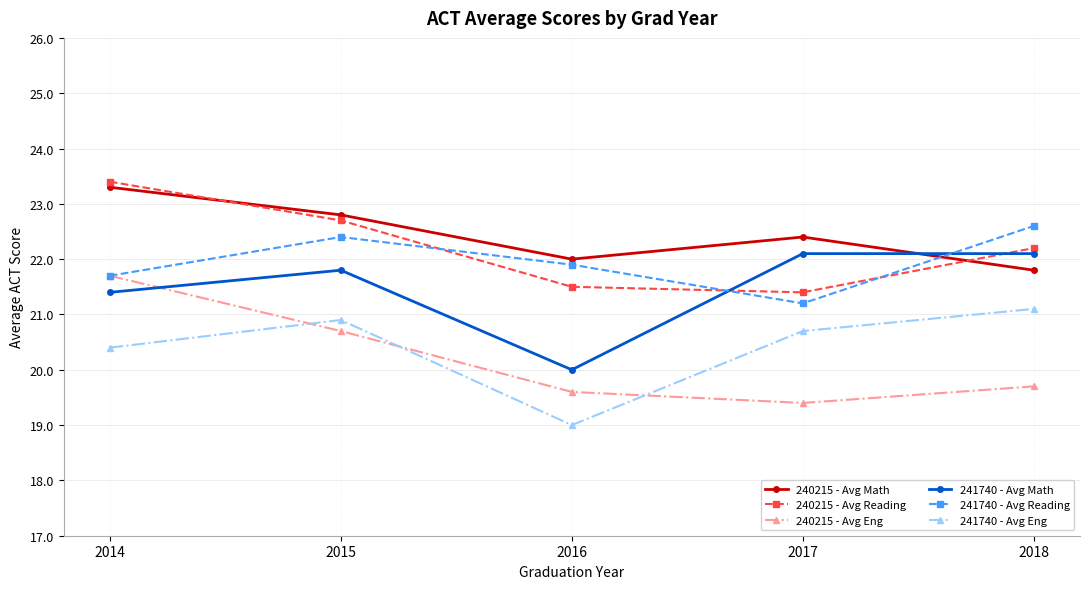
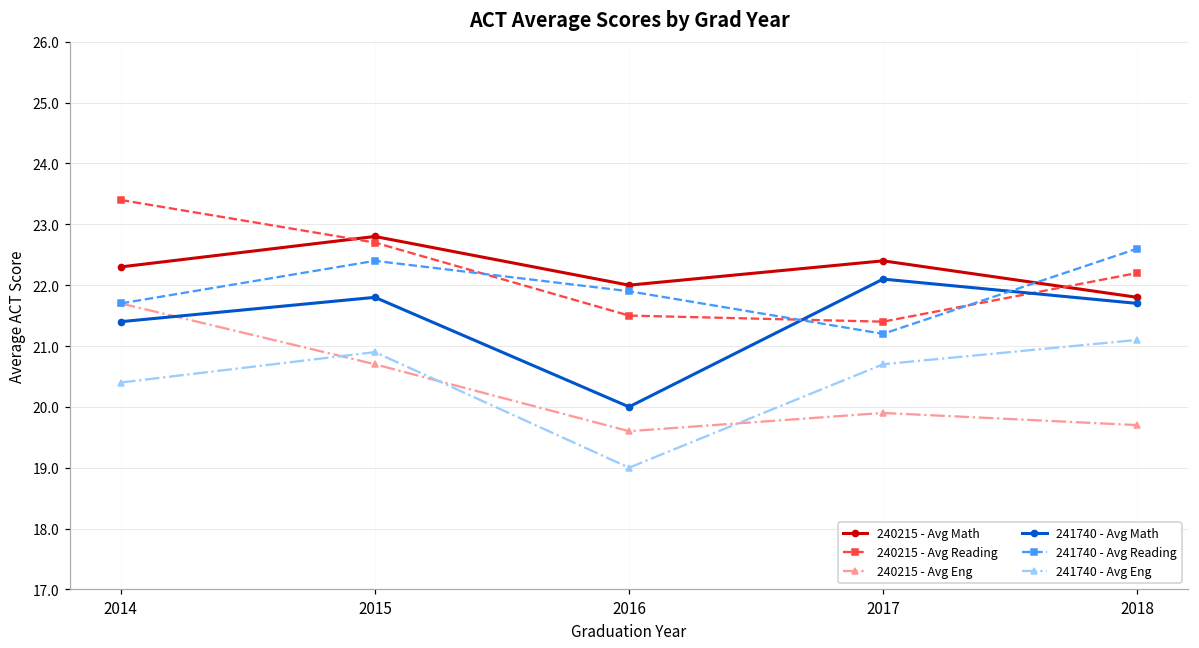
240215 - Avg Math, 2014: 23.3 -> 22.3
240215 - Avg Eng, 2017: 19.4 -> 19.9
241740 - Avg Math, 2018: 22.1 -> 21.7
